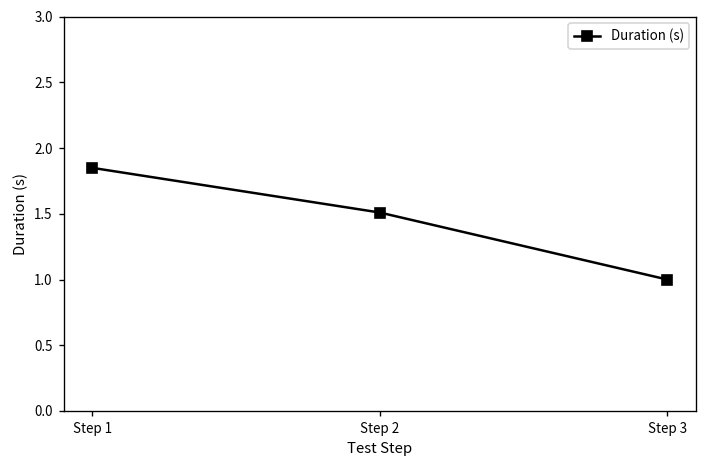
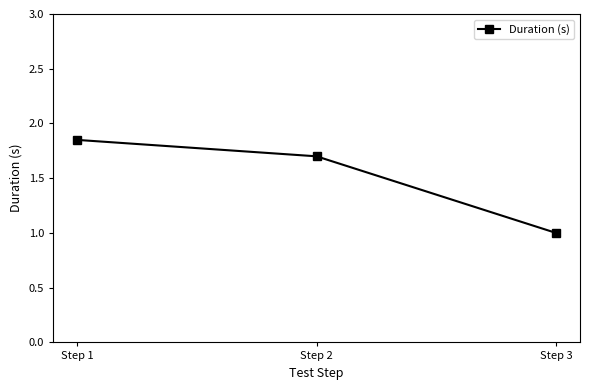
Step 2: 1.51 -> 1.70
